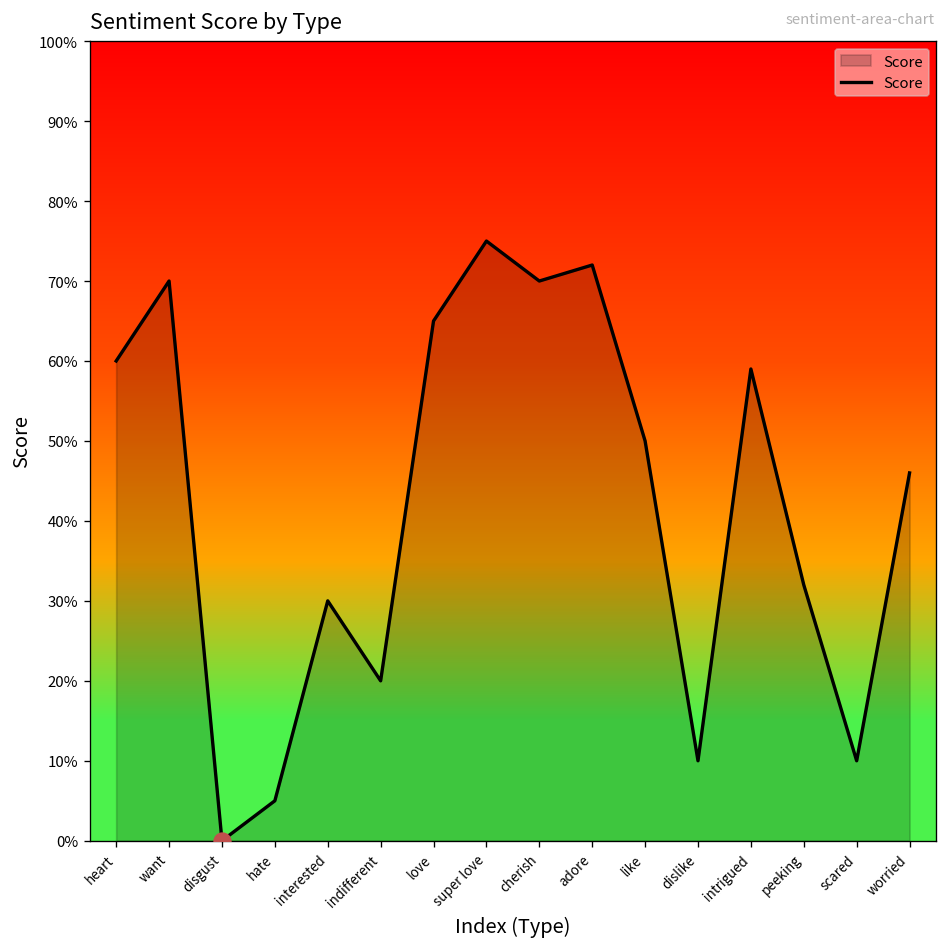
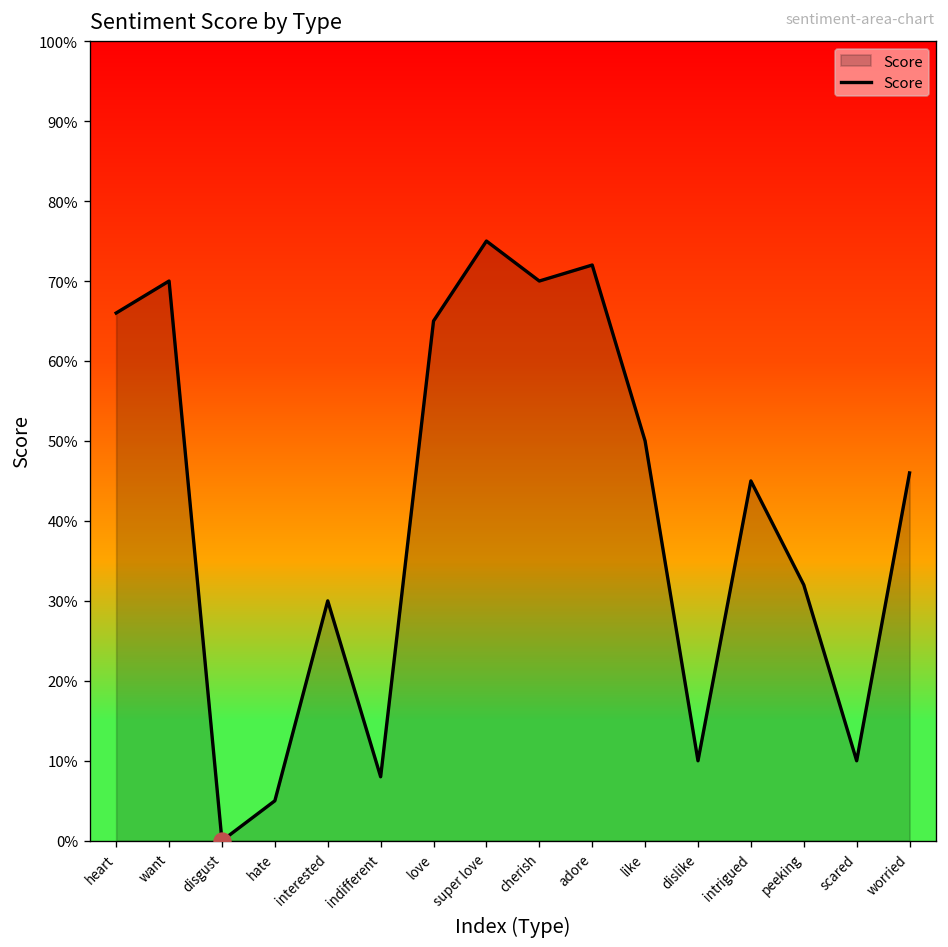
Score, heart: 60% -> 66%
Score, indifferent: 20% -> 8%
Score, intrigued: 59% -> 45%
